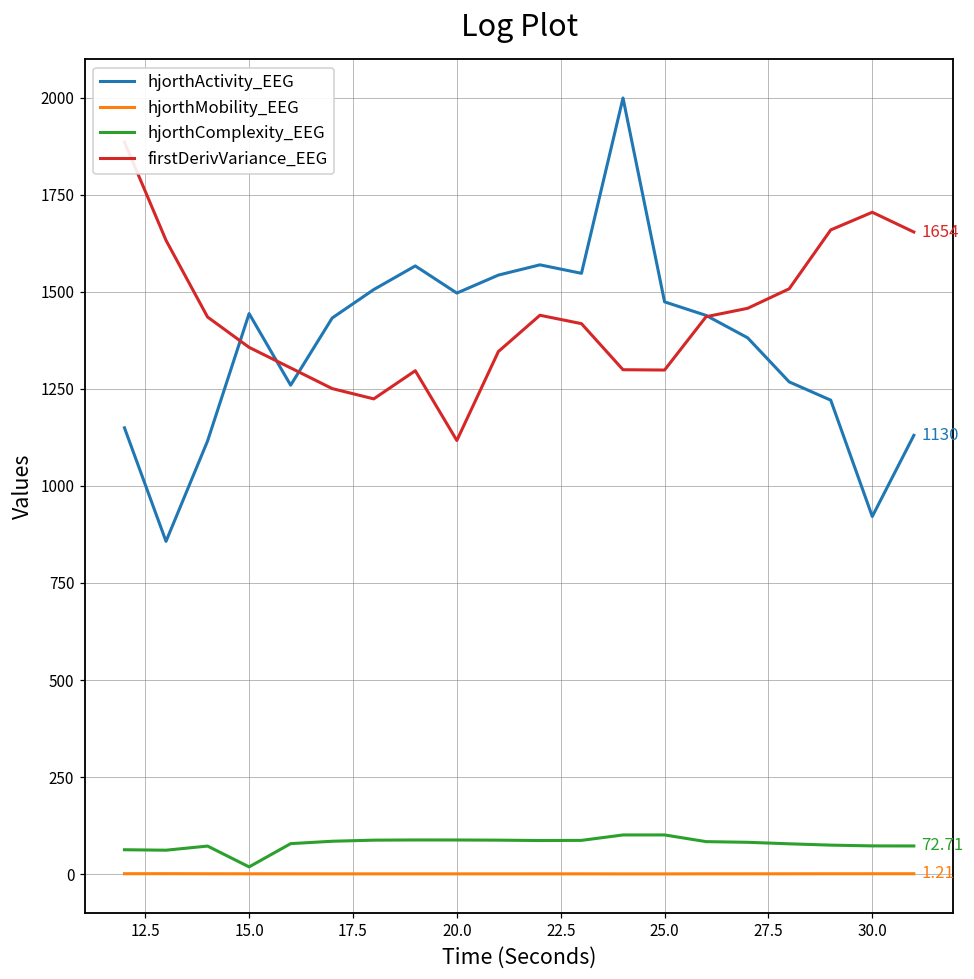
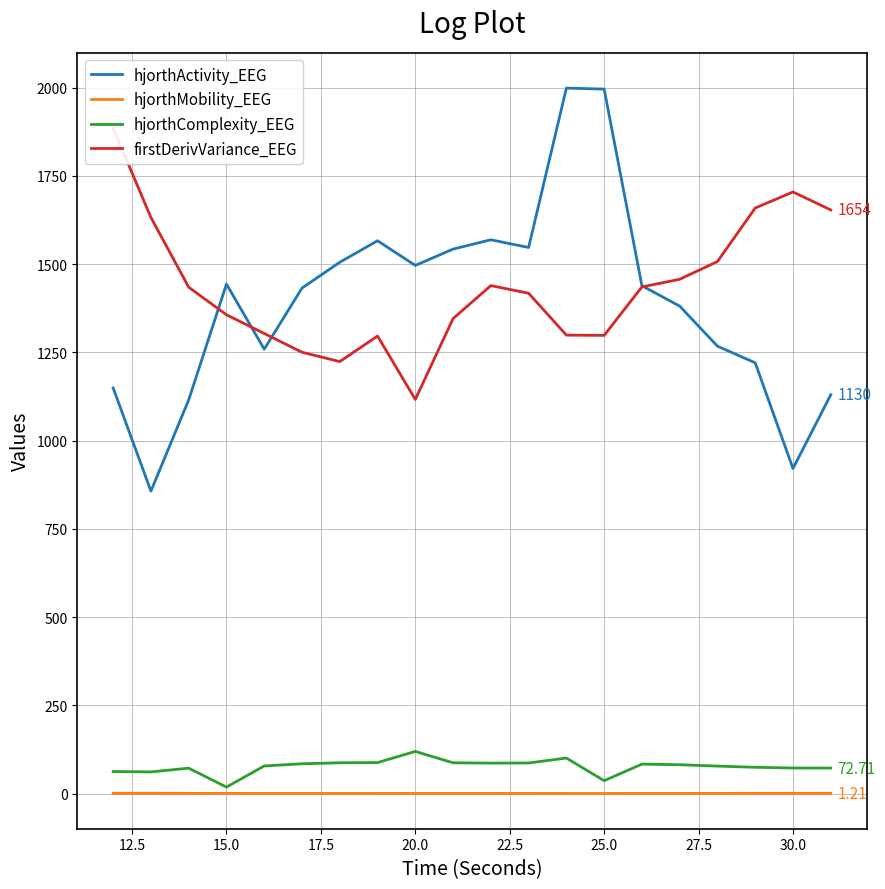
hjorthComplexity_EEG, 20.0: 90 -> 120
hjorthActivity_EEG, 25.0: 1470 -> 2000
hjorthComplexity_EEG, 25.0: 100 -> 40
